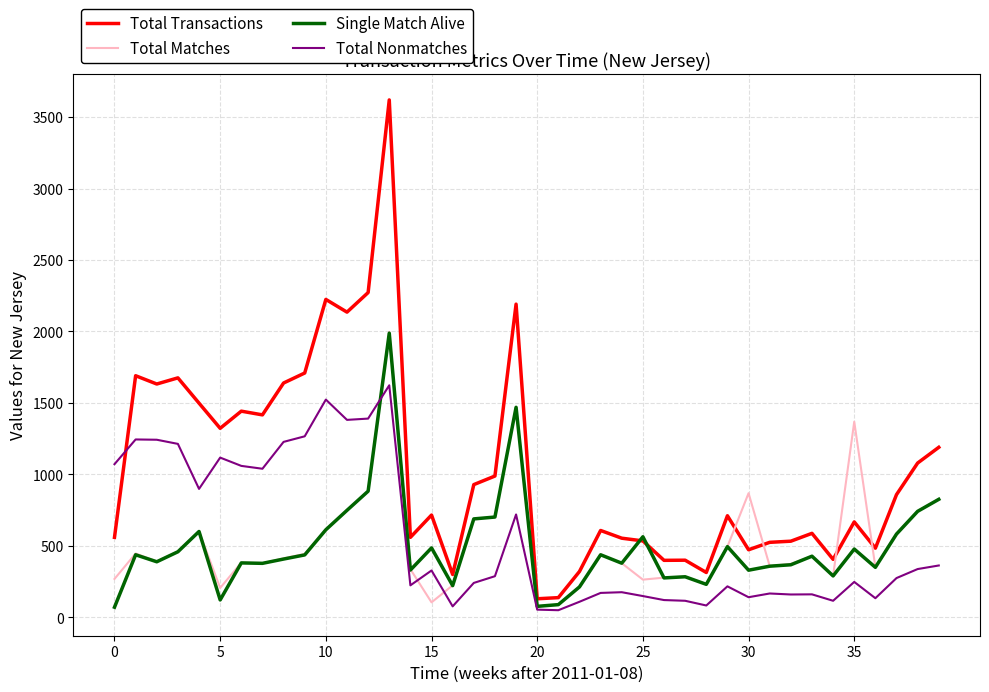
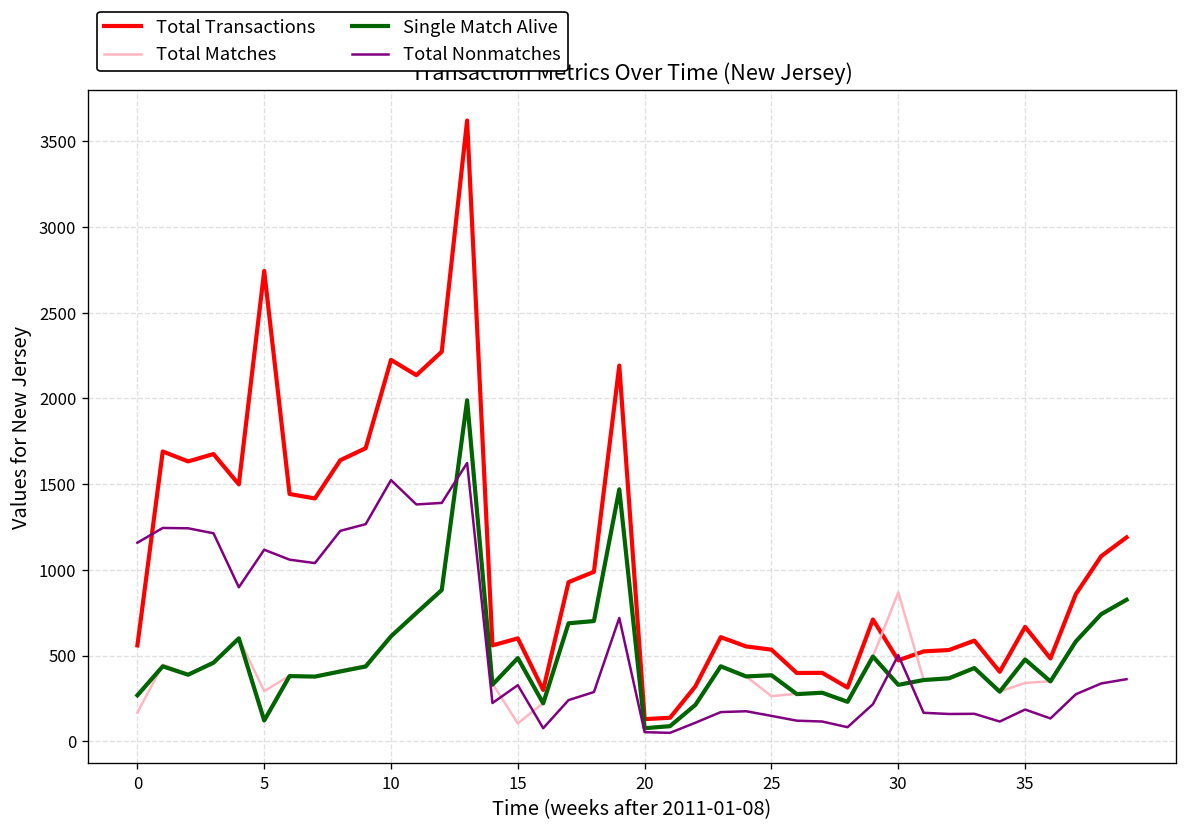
Total Matches, 0: 270 -> 170
Single Match Alive, 0: 70 -> 270
Total Nonmatches, 0: 1070 -> 1160
Total Transactions, 5: 1320 -> 2740
Total Matches, 5: 210 -> 290
Total Transactions, 15: 720 -> 600
Single Match Alive, 25: 560 -> 390
Total Nonmatches, 30: 140 -> 500
Total Matches, 35: 1370 -> 340
Total Nonmatches, 35: 250 -> 190
